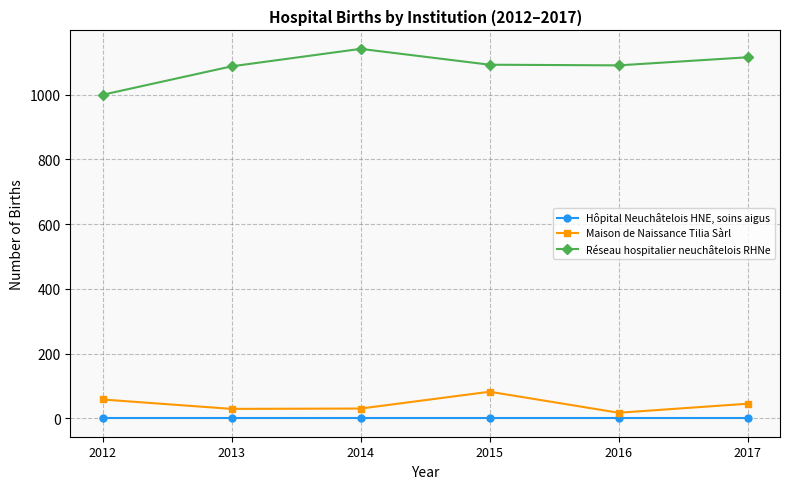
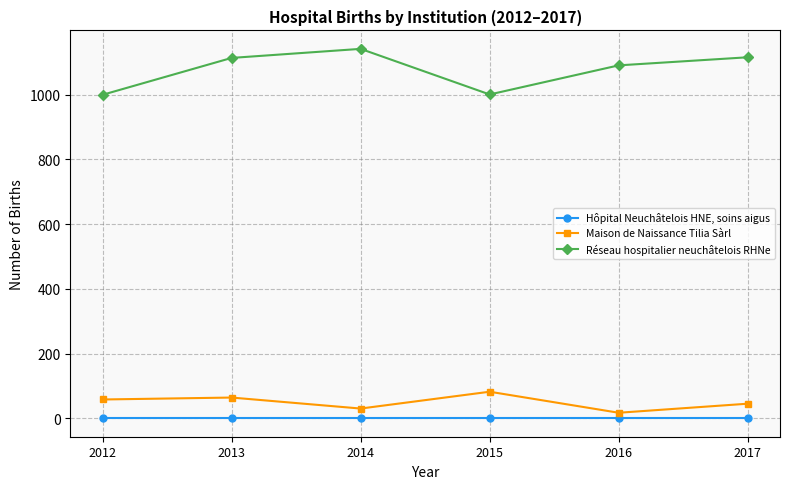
Maison de Naissance Tilia Sàrl, 2013: 30 -> 60
Réseau hospitalier neuchâtelois RHNe, 2013: 1090 -> 1110
Réseau hospitalier neuchâtelois RHNe, 2015: 1090 -> 1000
